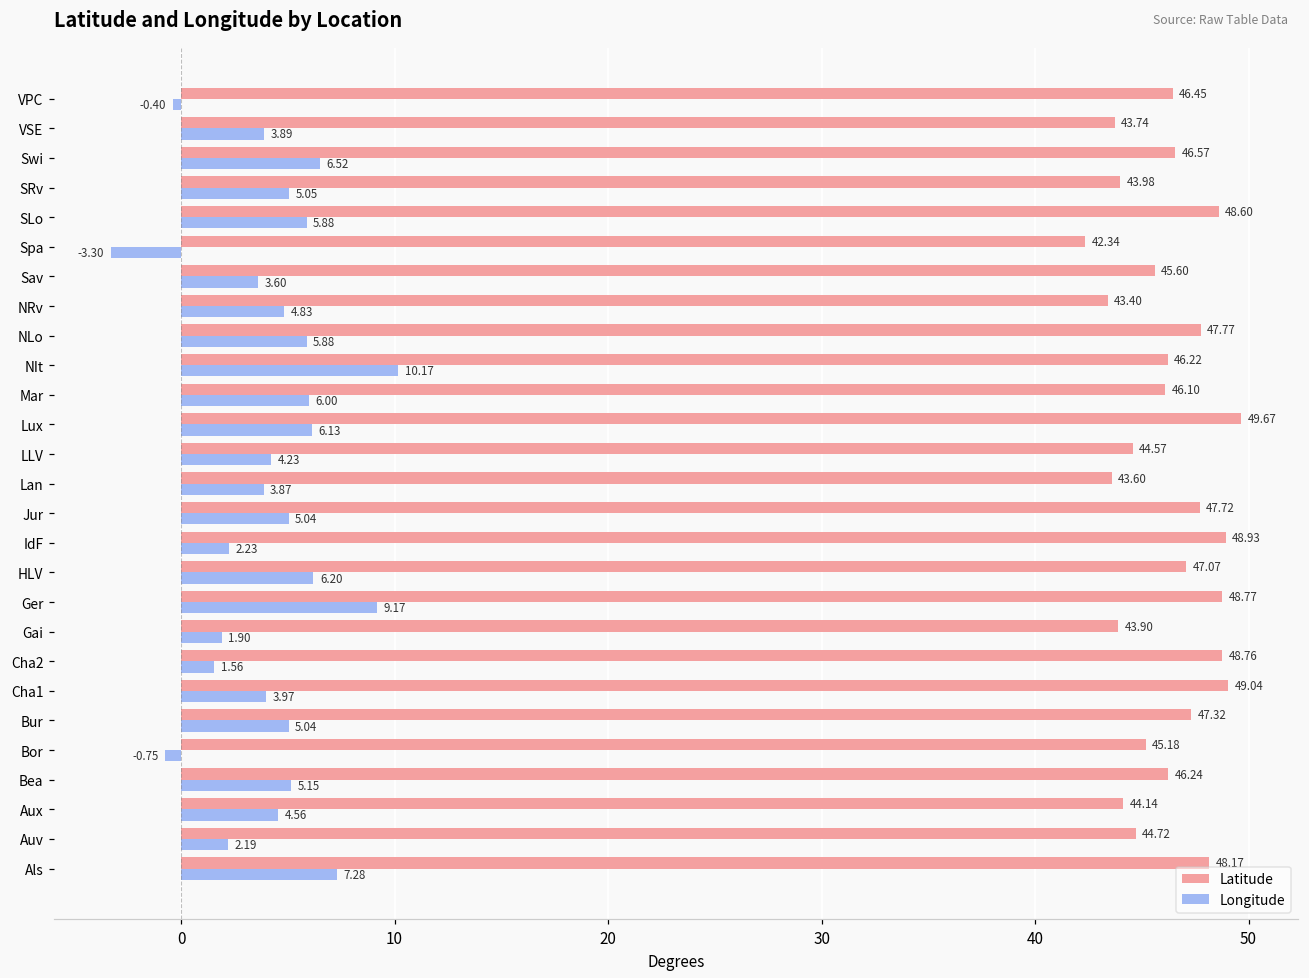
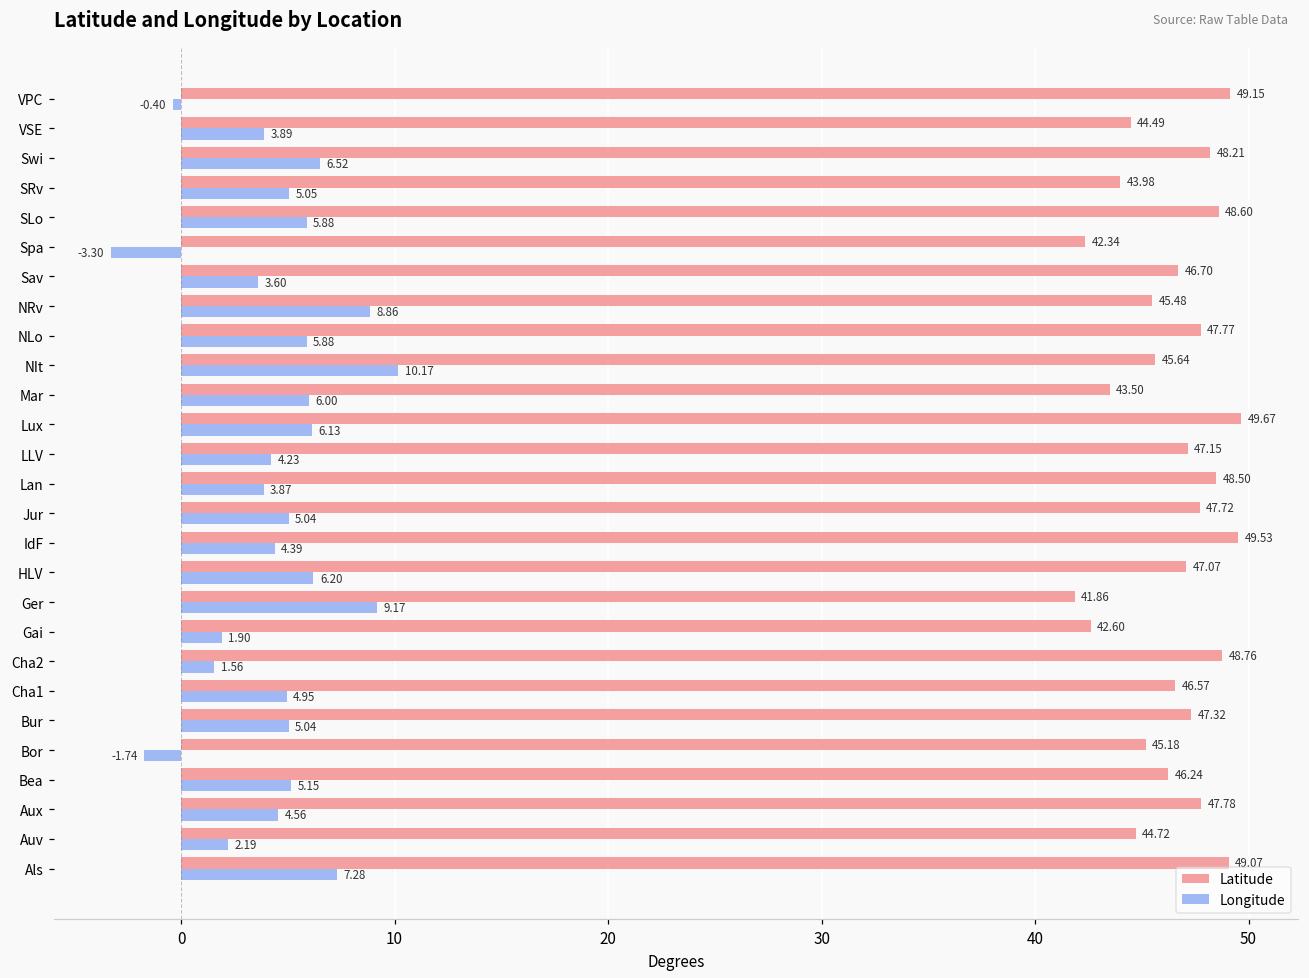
Latitude, VPC: 46.45 -> 49.15
Latitude, VSE: 43.74 -> 44.49
Latitude, Swi: 46.57 -> 48.21
Latitude, Sav: 45.60 -> 46.70
Latitude, NRv: 43.40 -> 45.48
Longitude, NRv: 4.83 -> 8.86
Latitude, NIt: 46.22 -> 45.64
Latitude, Mar: 46.10 -> 43.50
Latitude, LLV: 44.57 -> 47.15
Latitude, Lan: 43.60 -> 48.50
Latitude, IdF: 48.93 -> 49.53
Longitude, IdF: 2.23 -> 4.39
Latitude, Ger: 48.77 -> 41.86
Latitude, Gai: 43.90 -> 42.60
Latitude, Cha1: 49.04 -> 46.57
Longitude, Cha1: 3.97 -> 4.95
Longitude, Bor: -0.75 -> -1.74
Latitude, Aux: 44.14 -> 47.78
Latitude, Als: 48.2 -> 49.1
